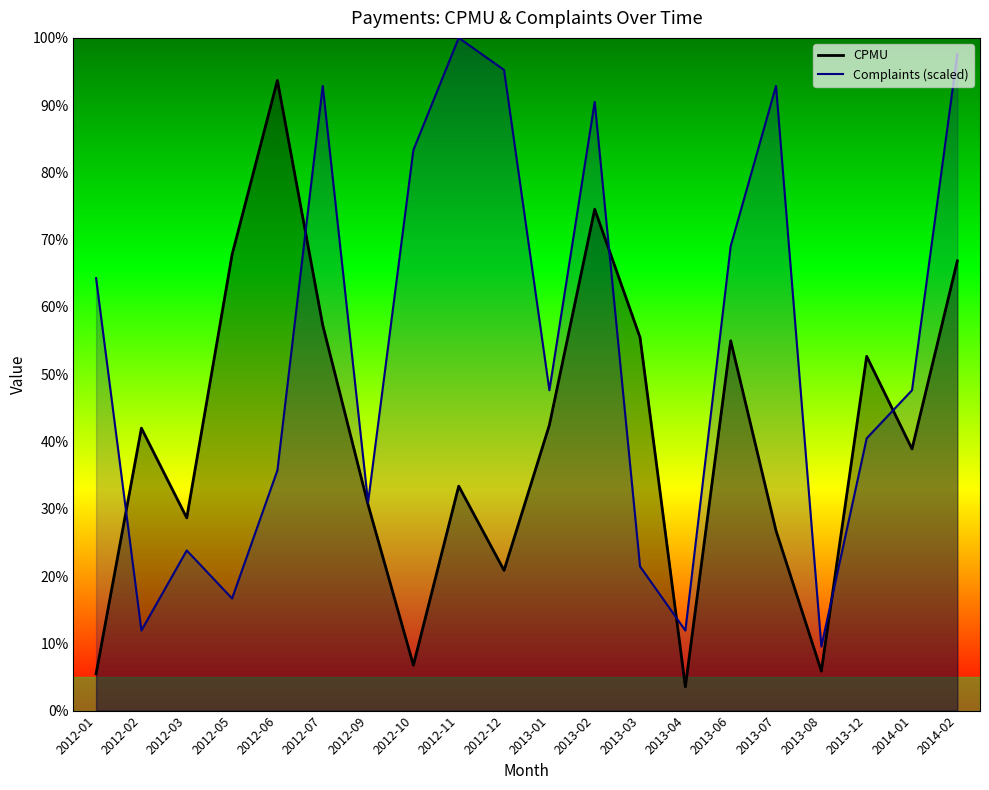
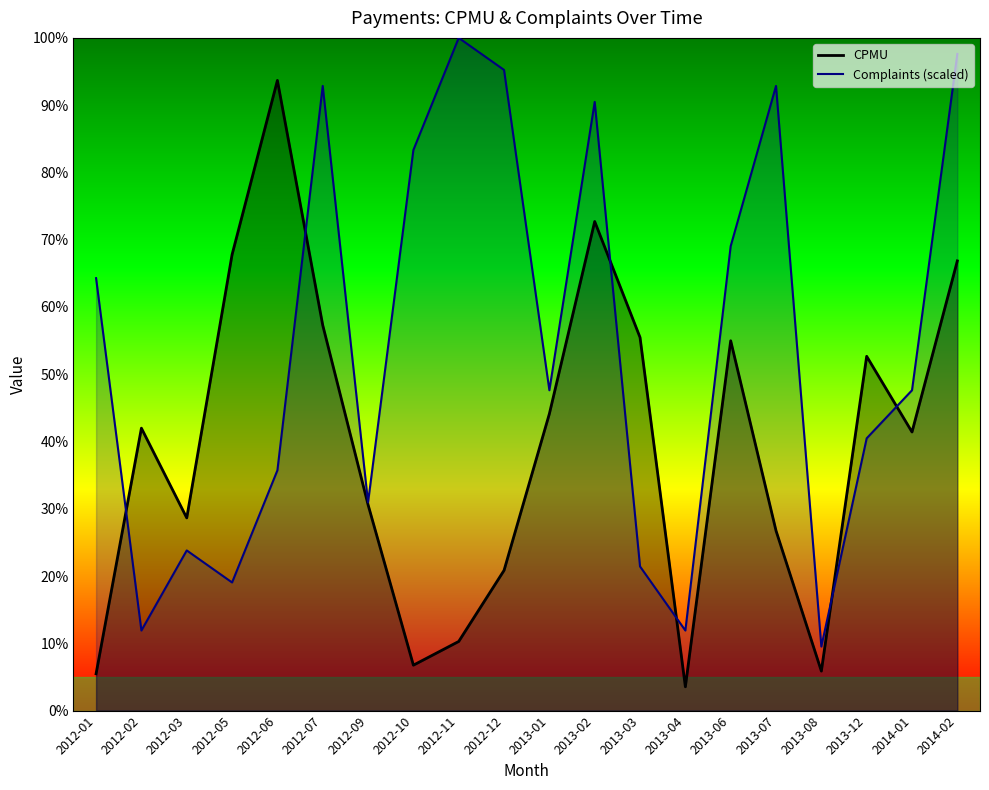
Complaints (scaled), 2012-05: 17% -> 19%
CPMU, 2012-11: 33% -> 10%
CPMU, 2013-01: 42% -> 44%
CPMU, 2013-02: 75% -> 73%
CPMU, 2014-01: 39% -> 41%
